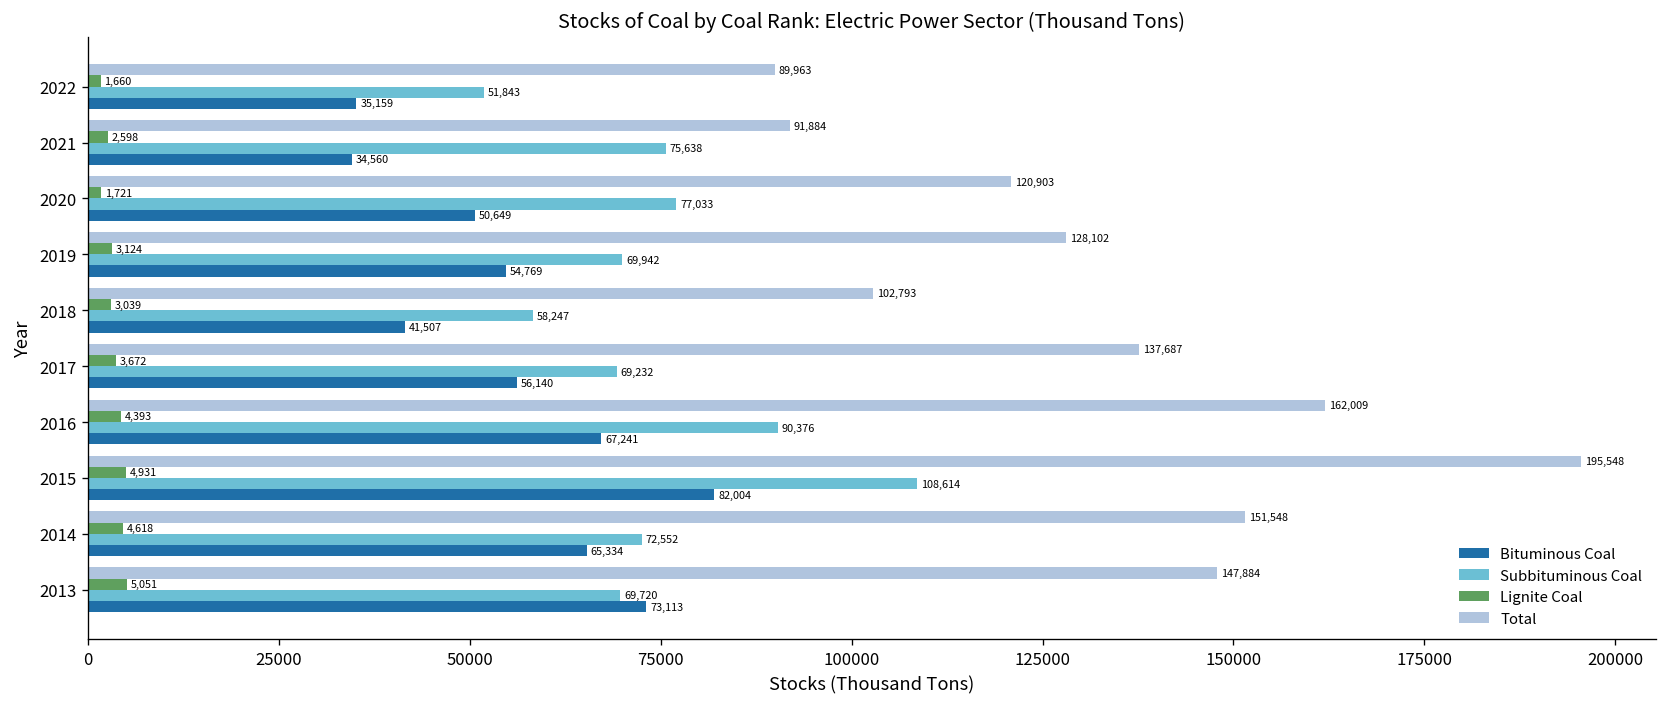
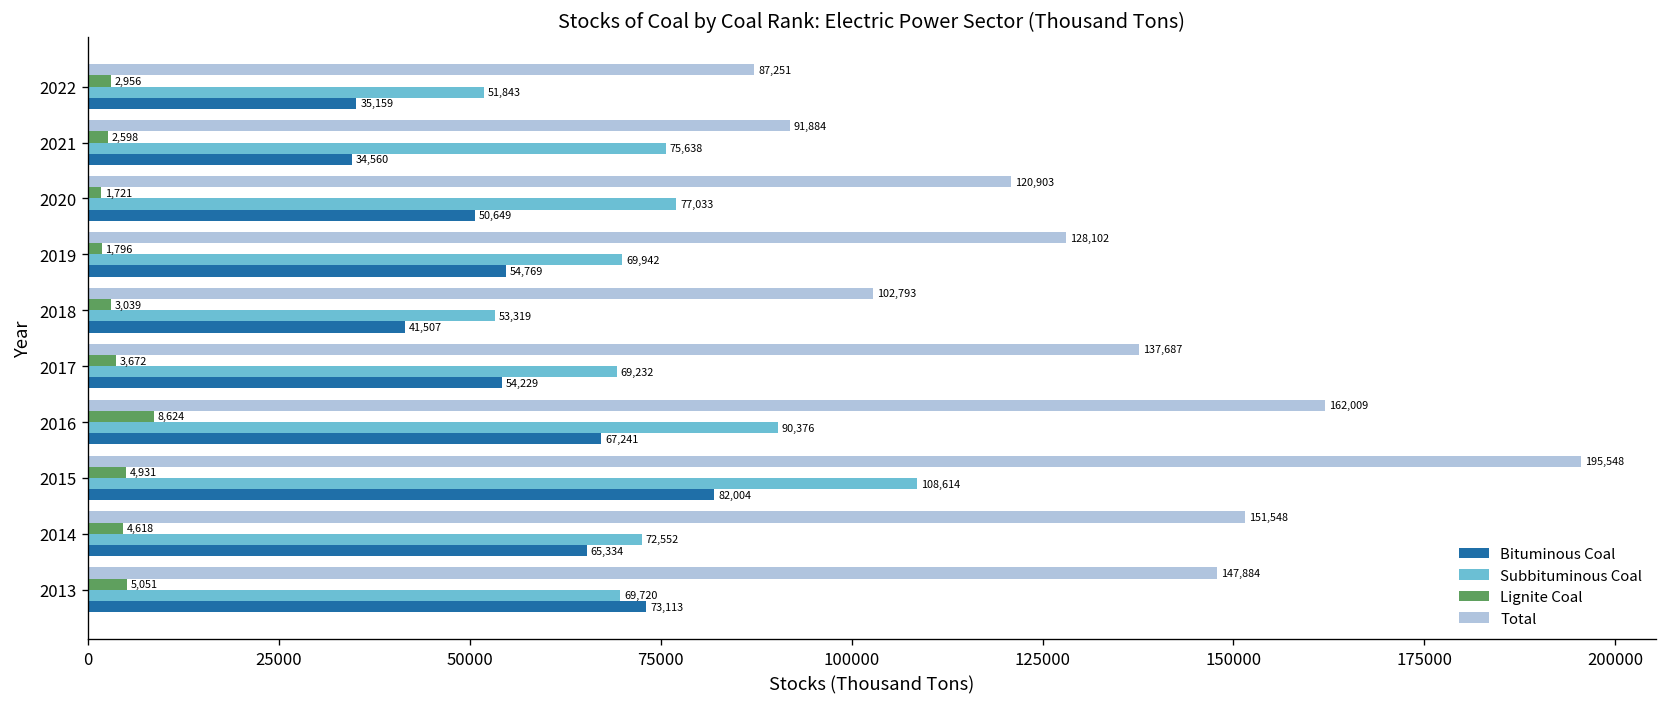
Total, 2022: 89,963 -> 87,251
Lignite Coal, 2022: 1,660 -> 2,956
Lignite Coal, 2019: 3,124 -> 1,796
Subbituminous Coal, 2018: 58,247 -> 53,319
Bituminous Coal, 2017: 56,140 -> 54,229
Lignite Coal, 2016: 4,393 -> 8,624
